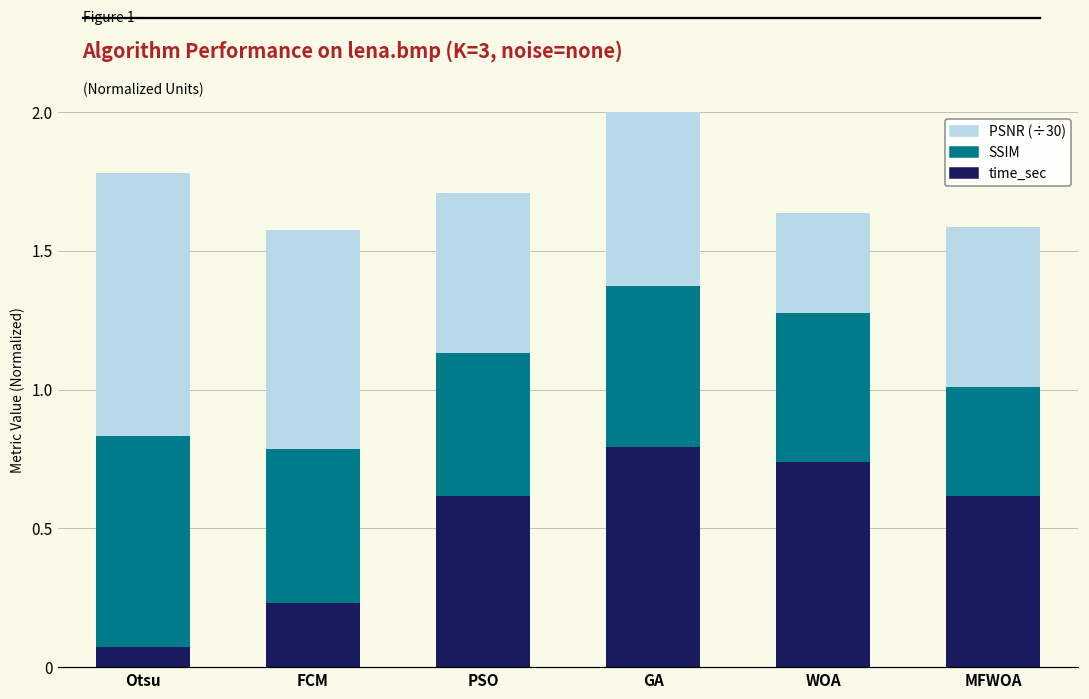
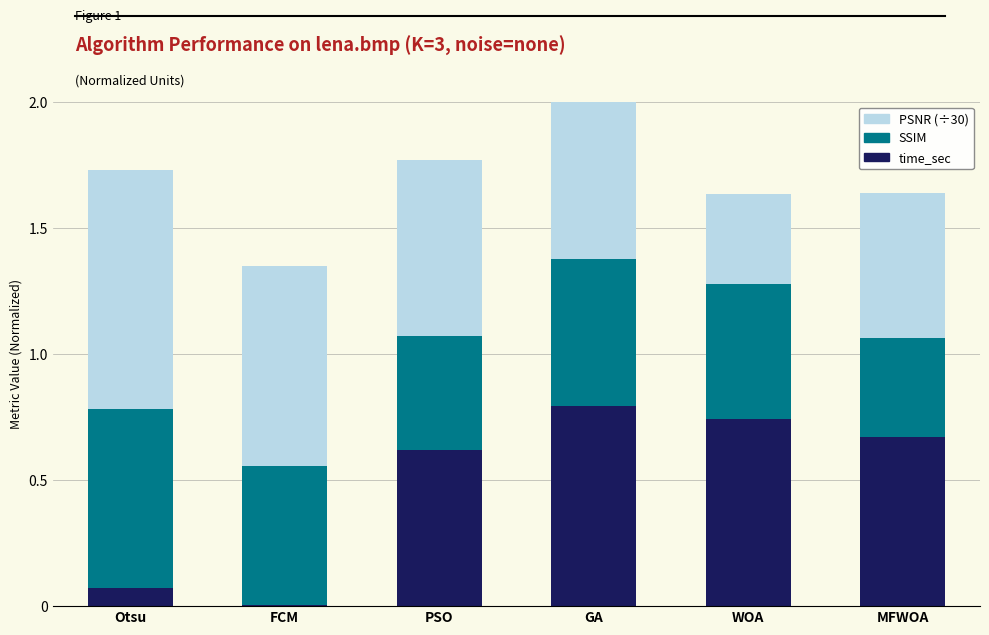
SSIM, Otsu: 0.76 -> 0.71
time_sec, FCM: 0.23 -> 0.00
SSIM, PSO: 0.52 -> 0.45
PSNR (÷30), PSO: 0.57 -> 0.70
time_sec, MFWOA: 0.62 -> 0.67
